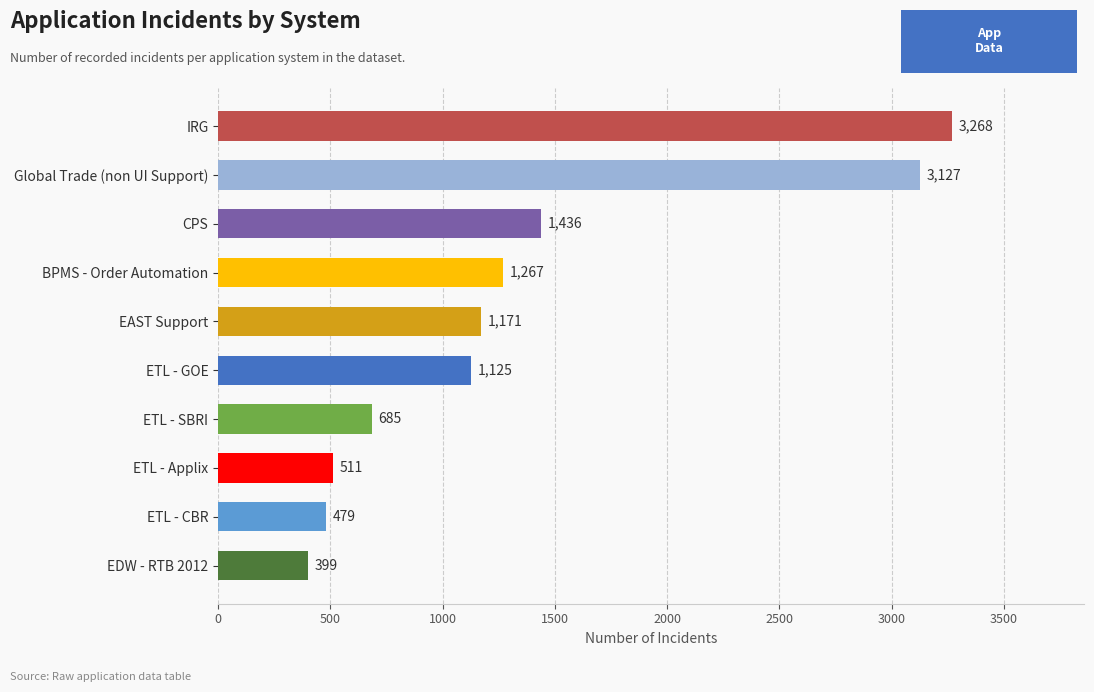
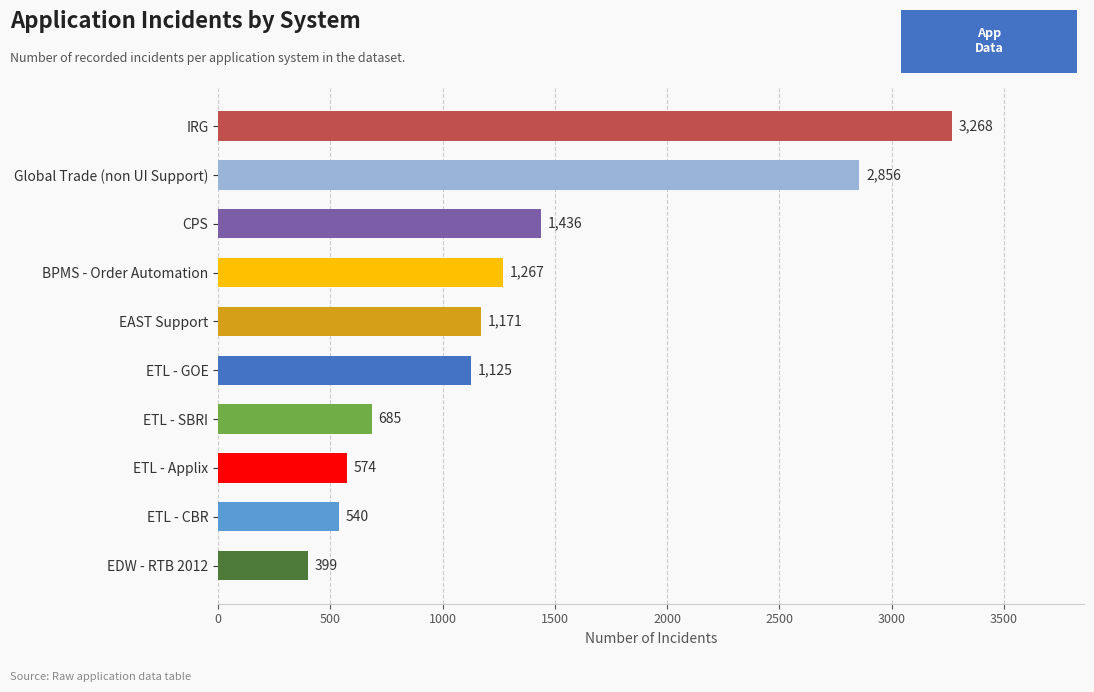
Global Trade (non UI Support): 3,127 -> 2,856
ETL - Applix: 511 -> 574
ETL - CBR: 479 -> 540
